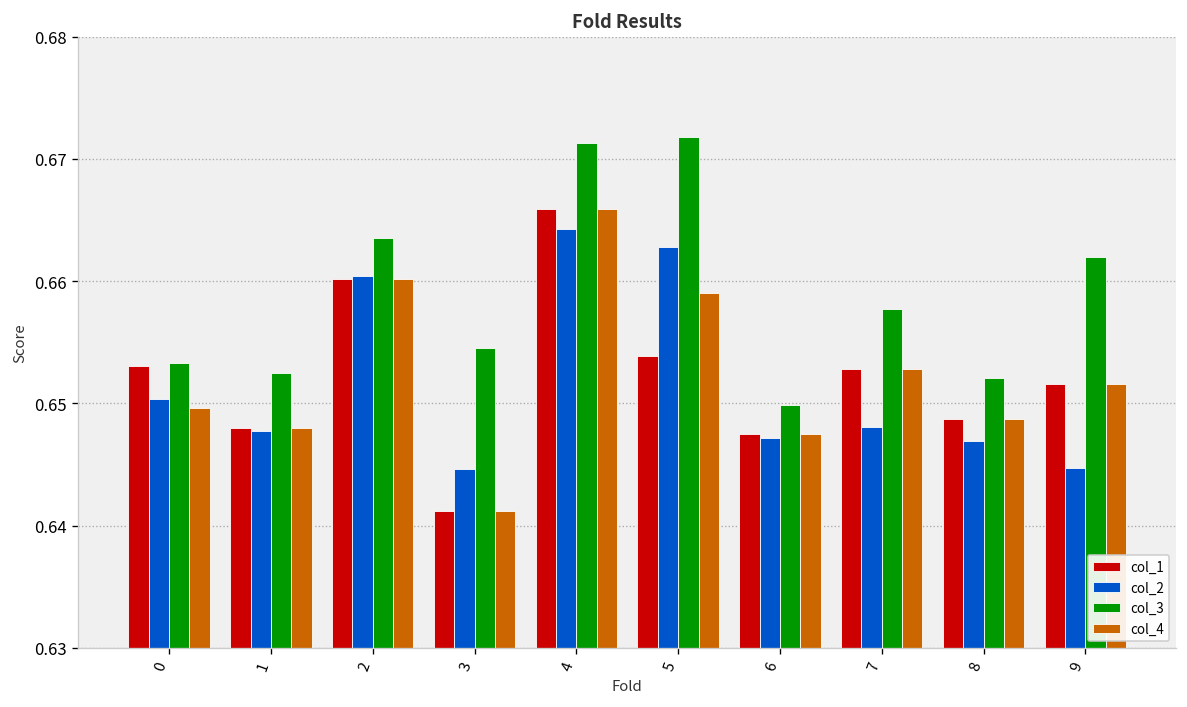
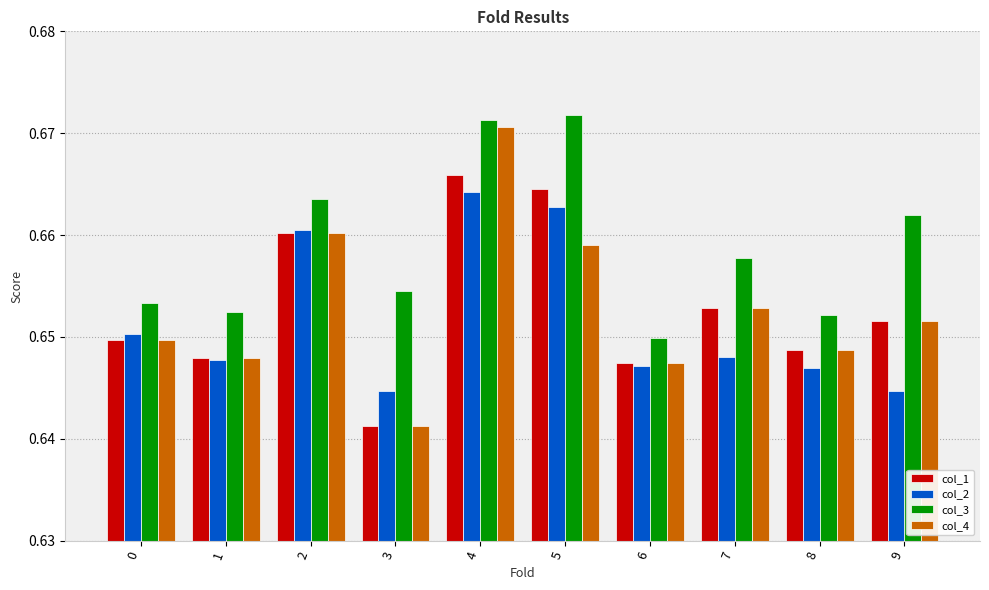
col_1, 0: 0.6531 -> 0.6497
col_4, 4: 0.6659 -> 0.6707
col_1, 5: 0.6539 -> 0.6645
